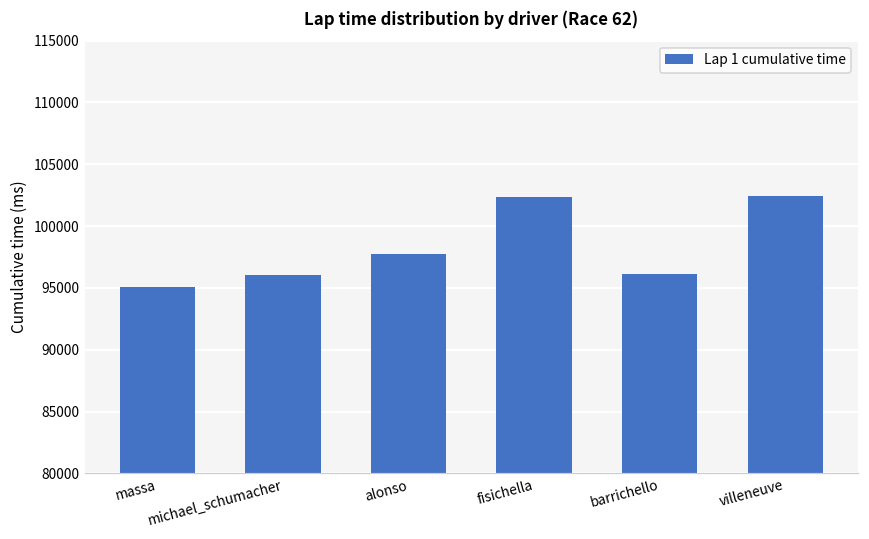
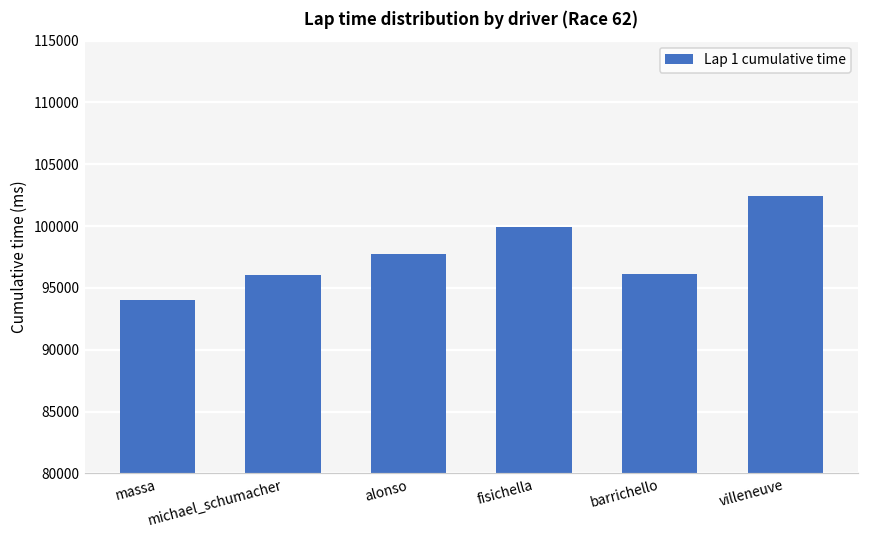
massa: 95100 -> 94000
fisichella: 102300 -> 99900
